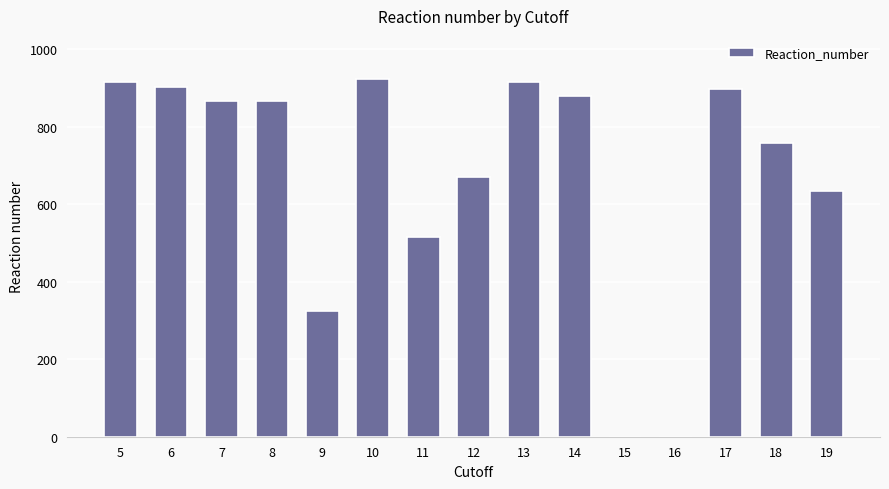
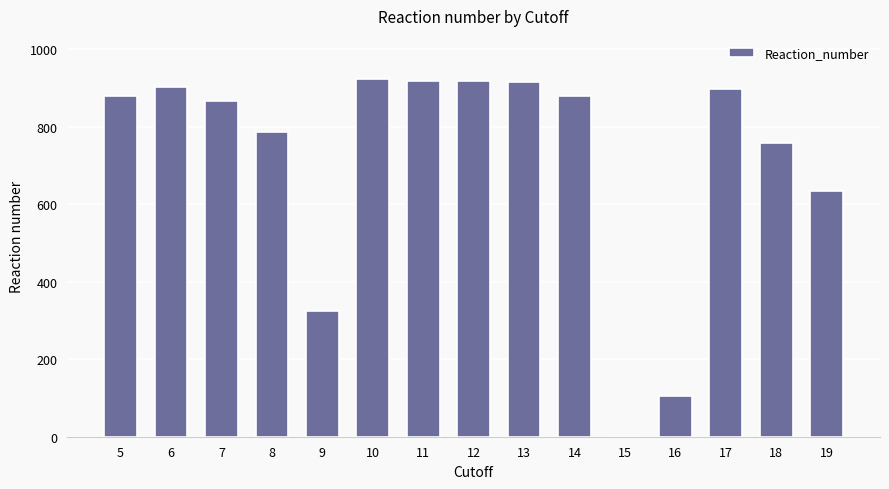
5: 910 -> 880
8: 870 -> 790
11: 520 -> 920
12: 670 -> 920
16: 0 -> 110
